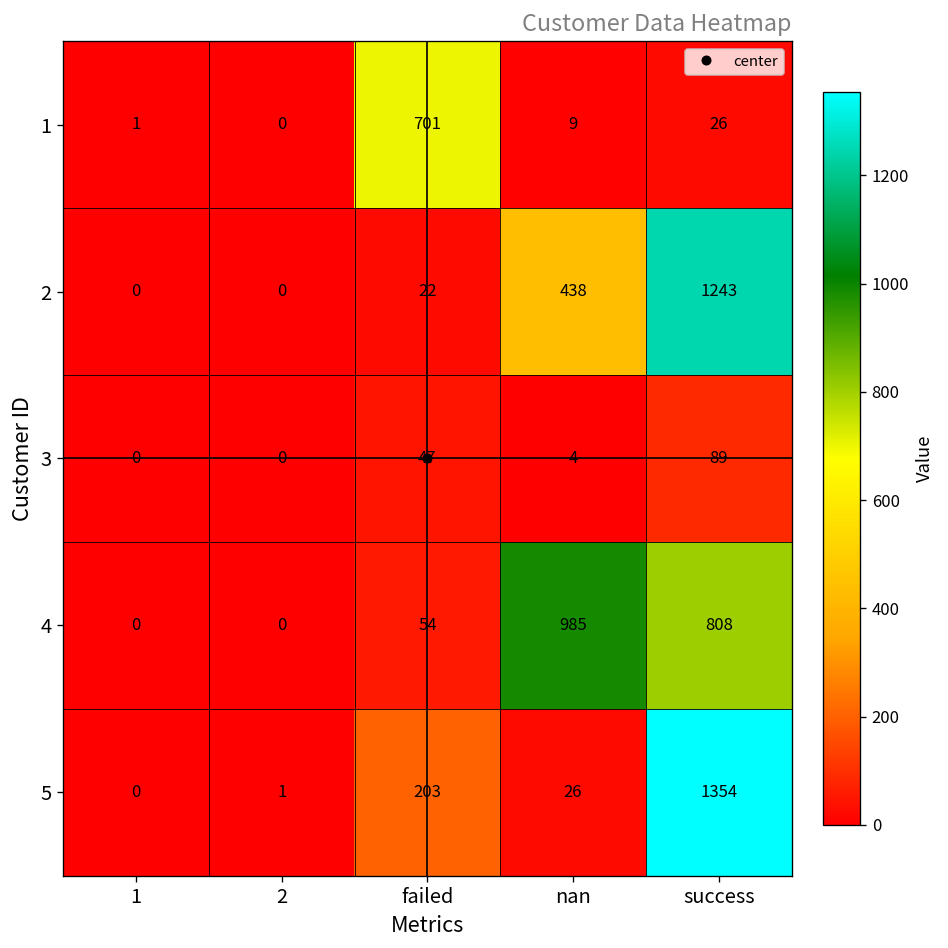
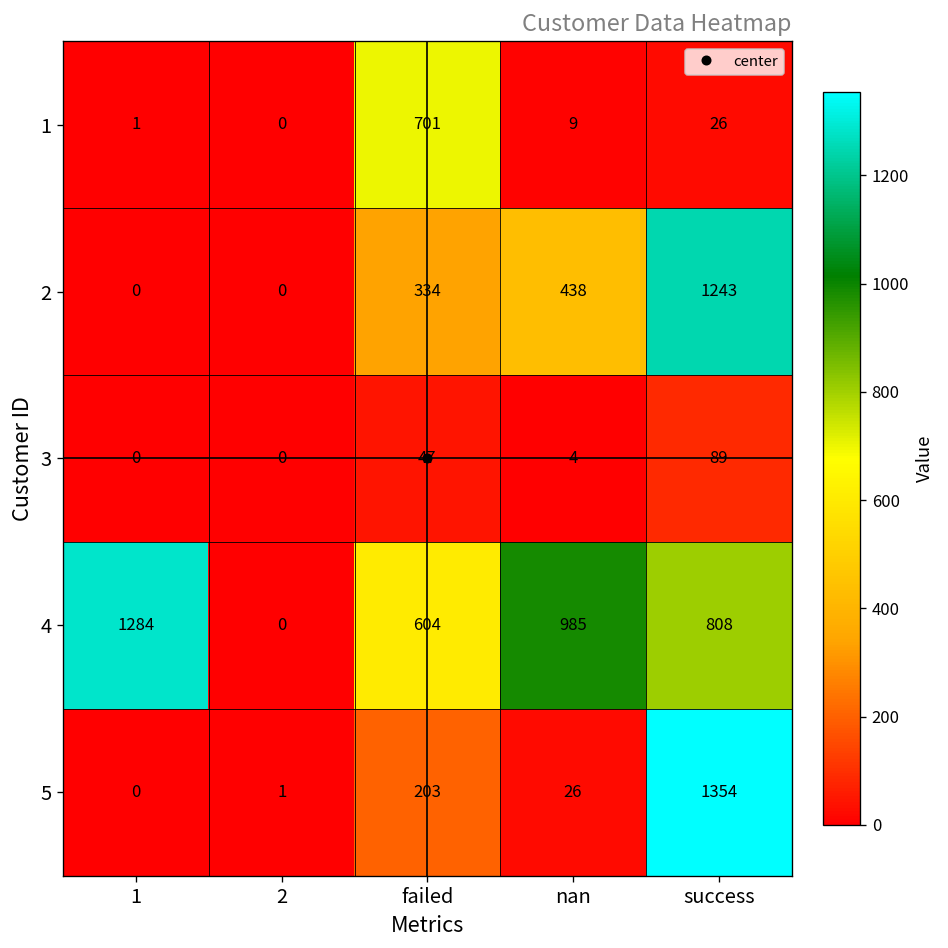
2, failed: 22 -> 334
4, 1: 0 -> 1284
4, failed: 54 -> 604
